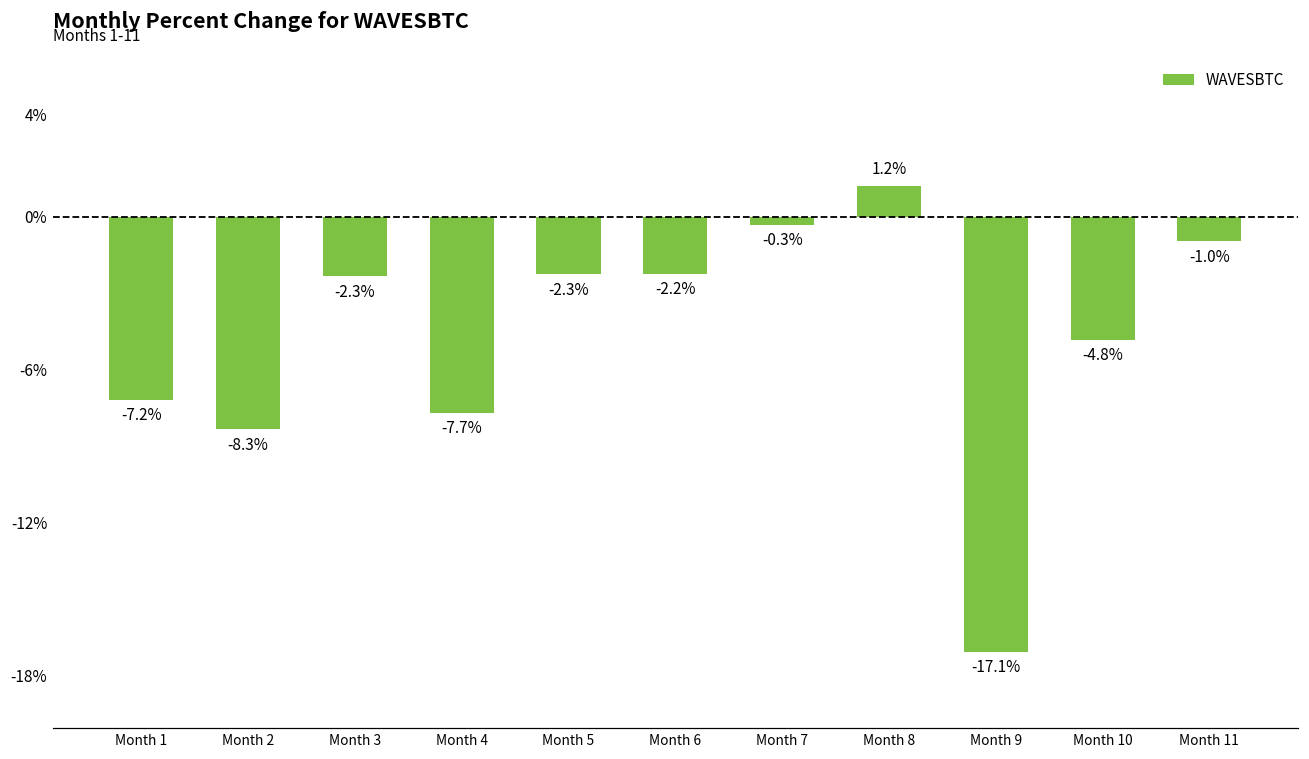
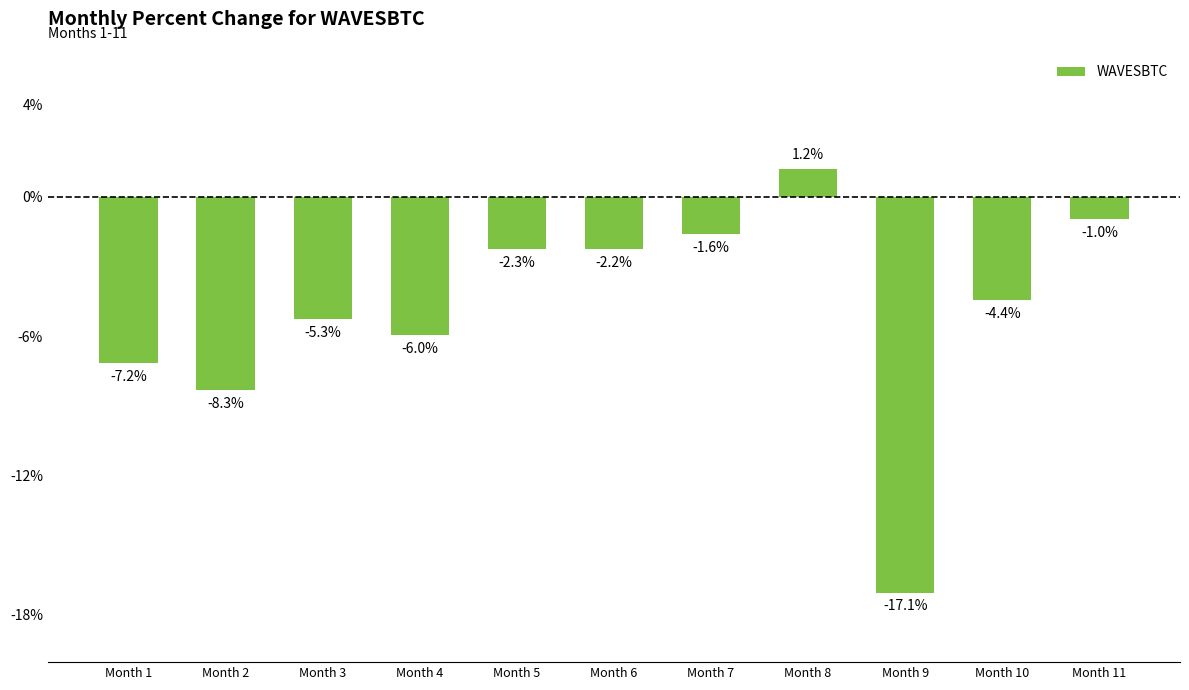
Month 3: -2.3% -> -5.3%
Month 4: -7.7% -> -6.0%
Month 7: -0.3% -> -1.6%
Month 10: -4.8% -> -4.4%
